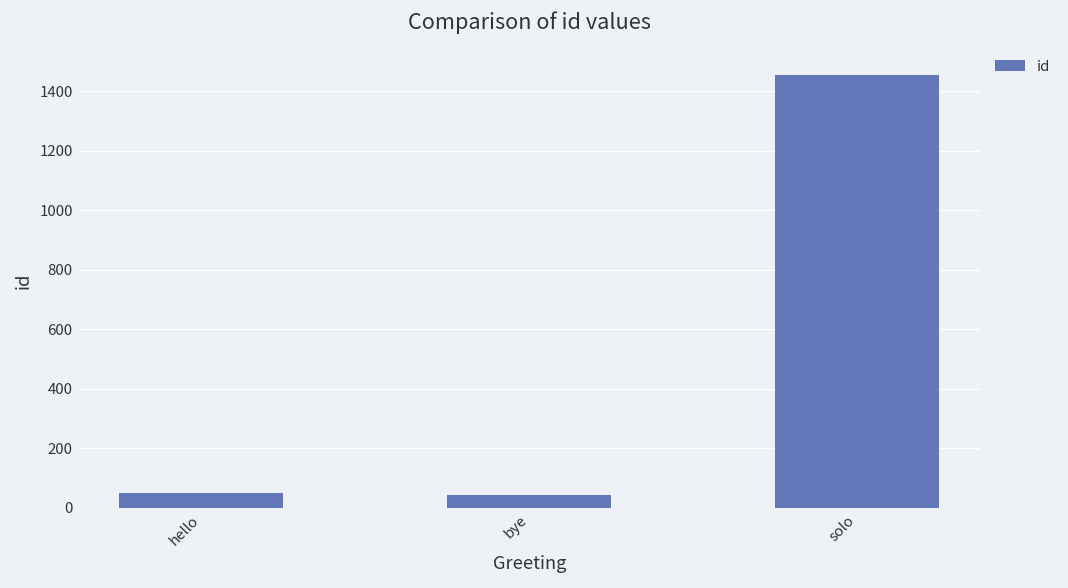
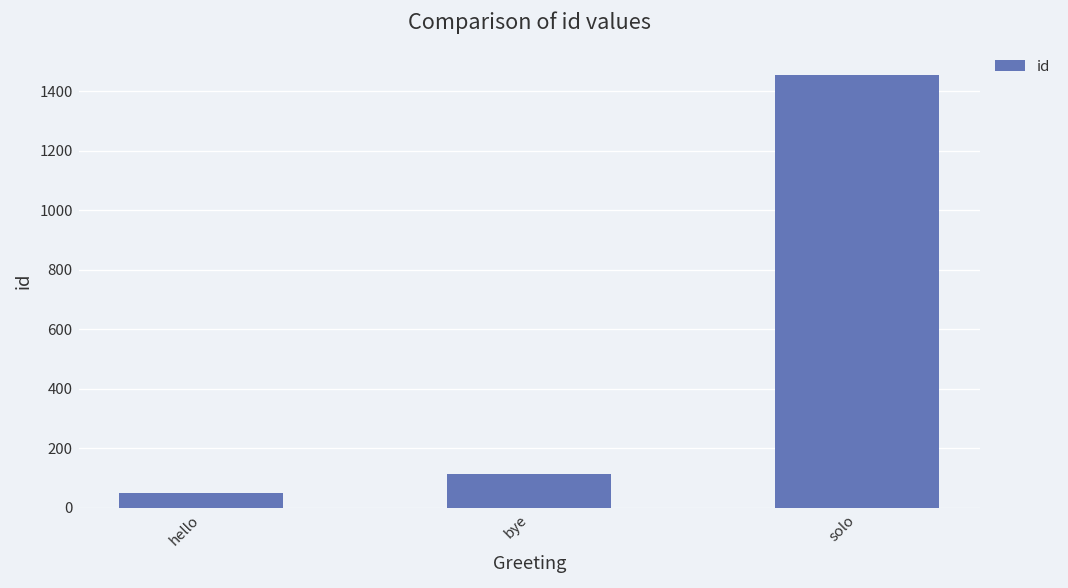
bye: 40 -> 110
